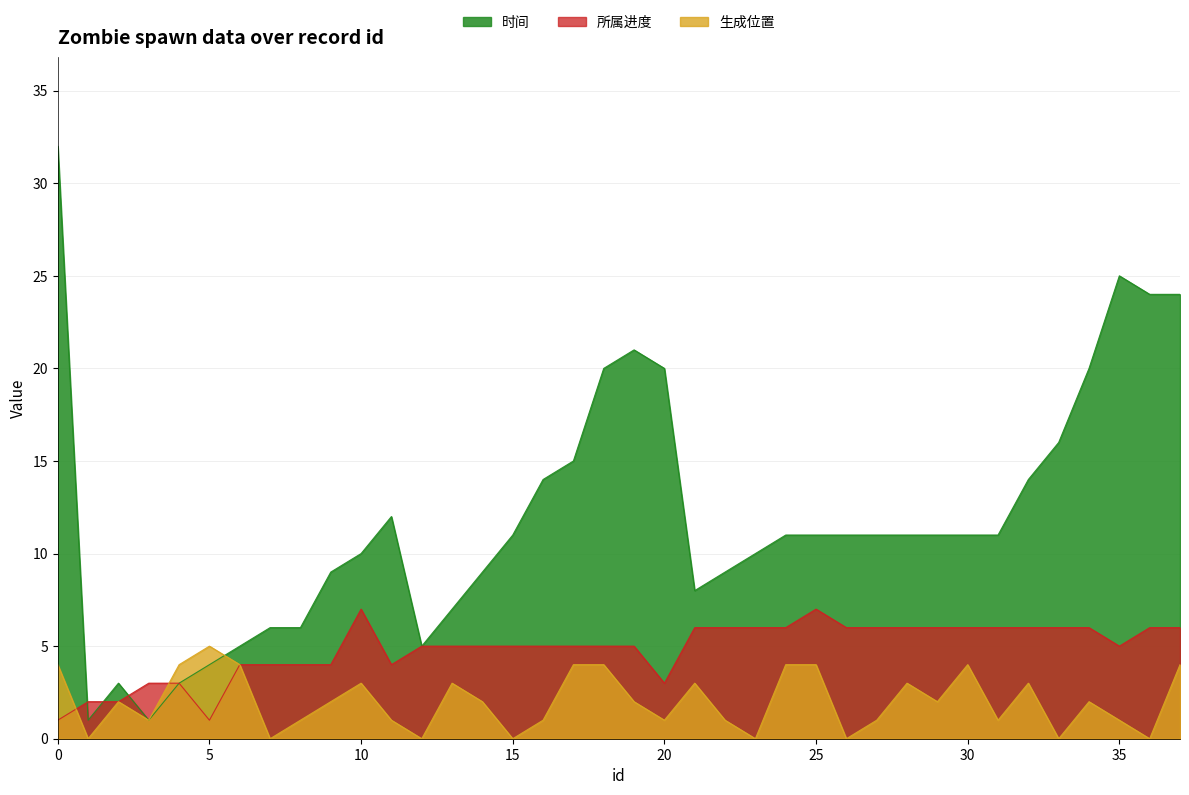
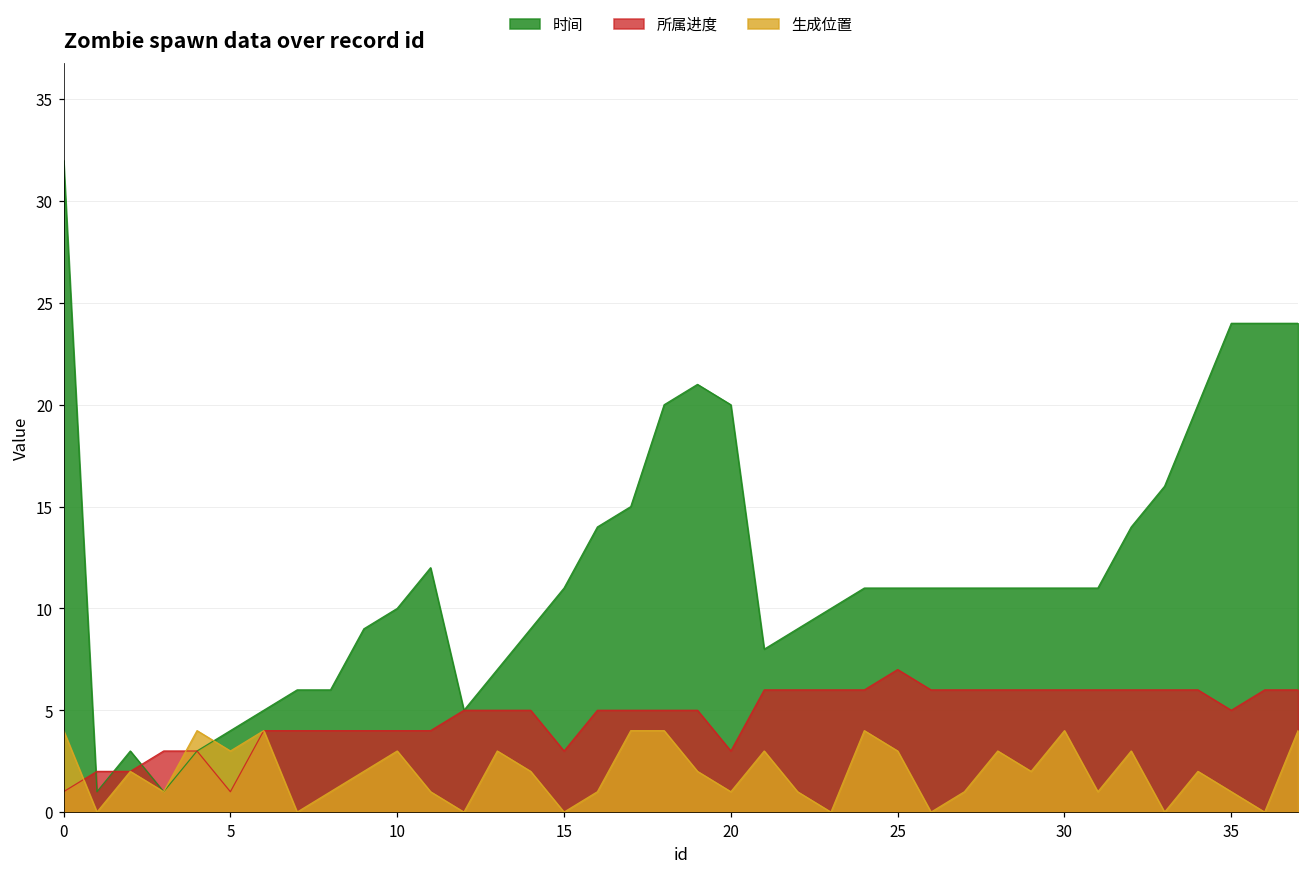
生成位置, 5: 5 -> 3
所属进度, 10: 7 -> 4
所属进度, 15: 5 -> 3
生成位置, 25: 4 -> 3
时间, 35: 25 -> 24
